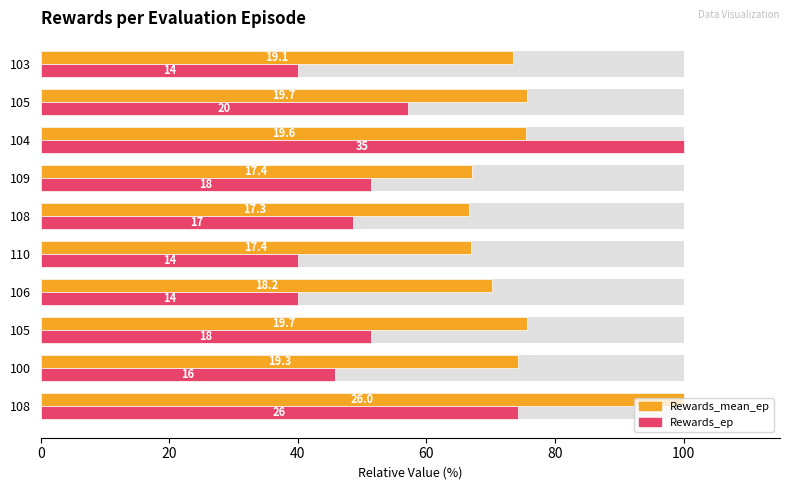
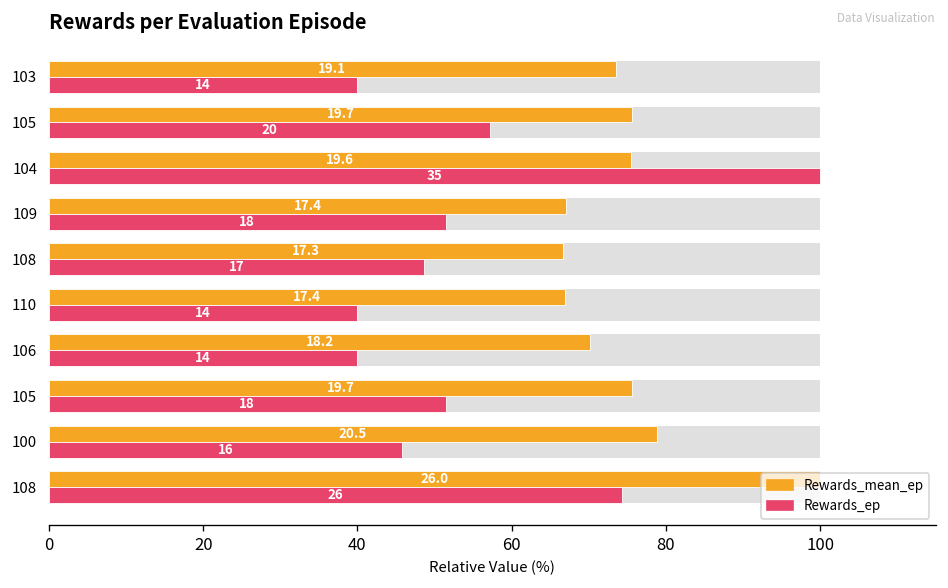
Rewards_mean_ep, 100: 19.3 -> 20.5
